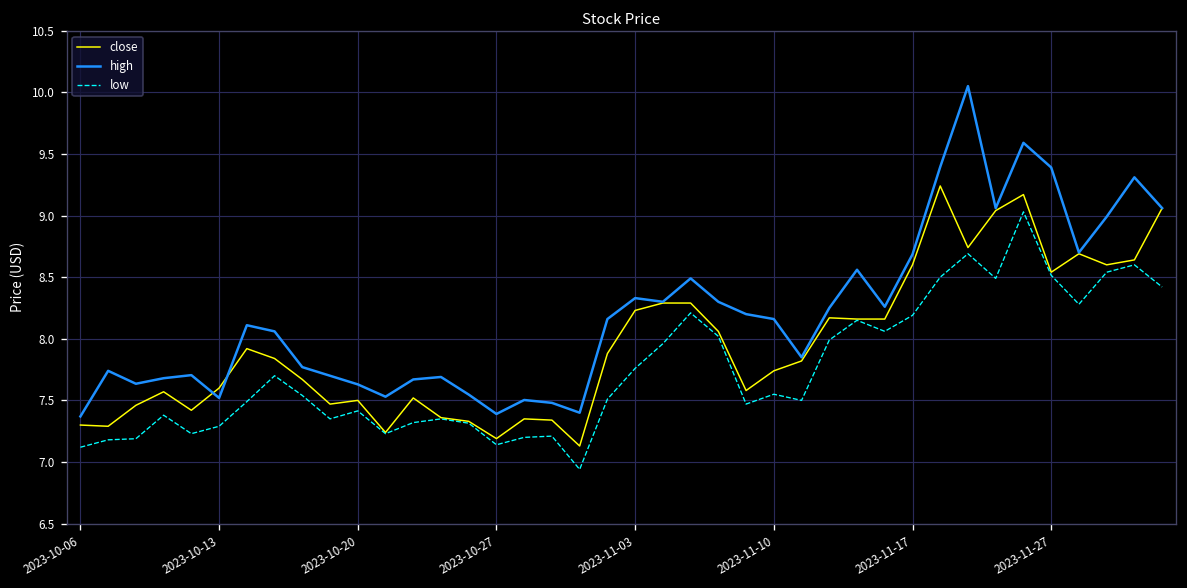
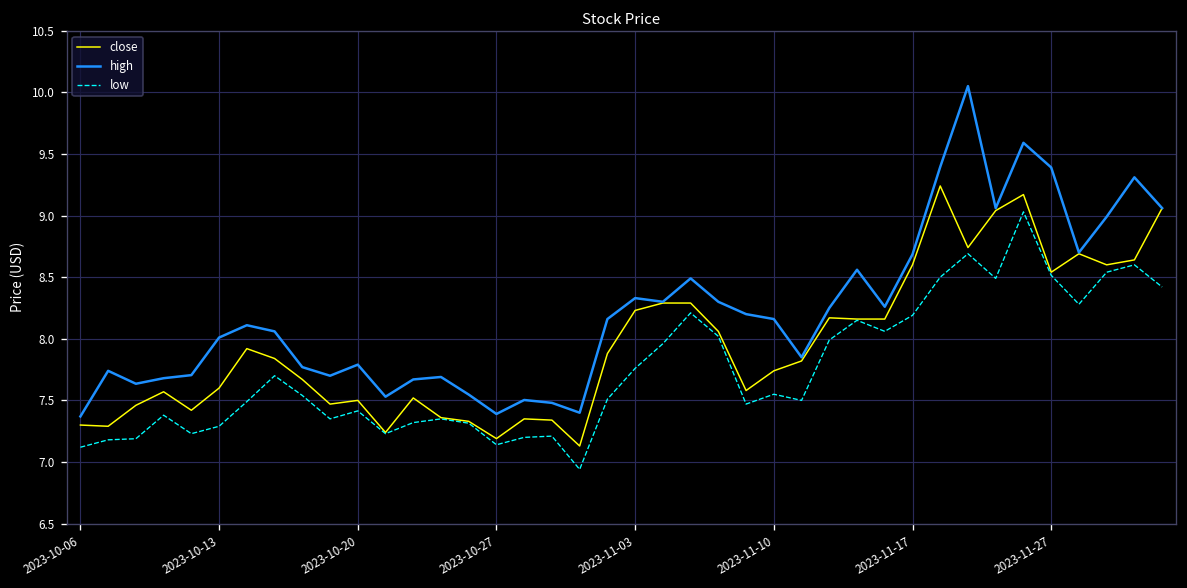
high, 2023-10-13: 7.52 -> 8.01
high, 2023-10-20: 7.63 -> 7.79
